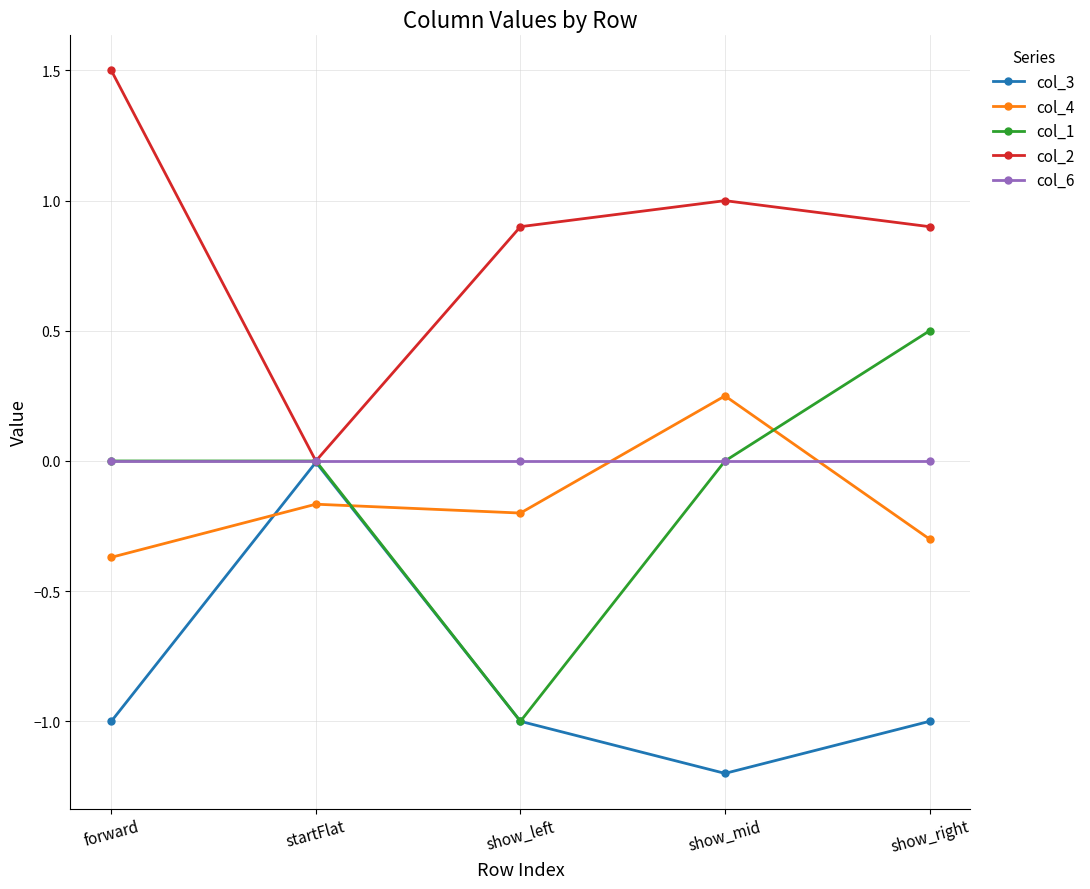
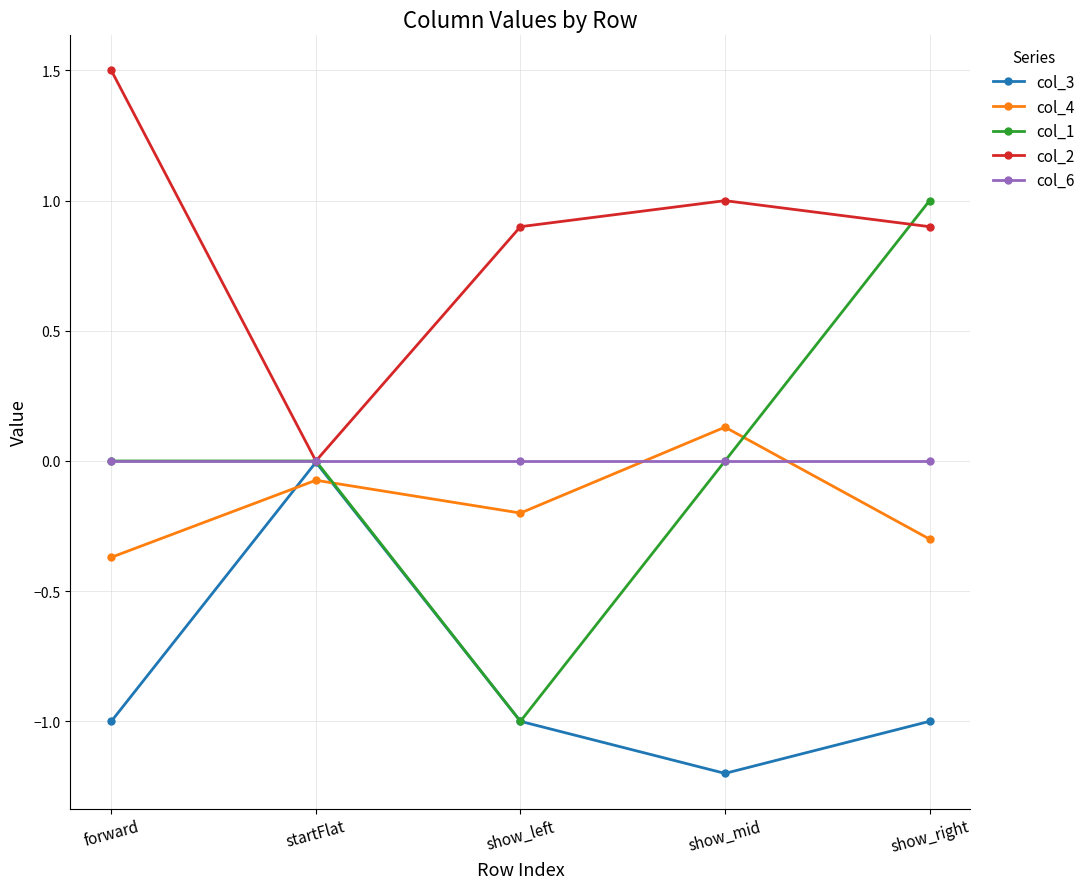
col_4, startFlat: -0.17 -> -0.07
col_4, show_mid: 0.25 -> 0.13
col_1, show_right: 0.5 -> 1.0
